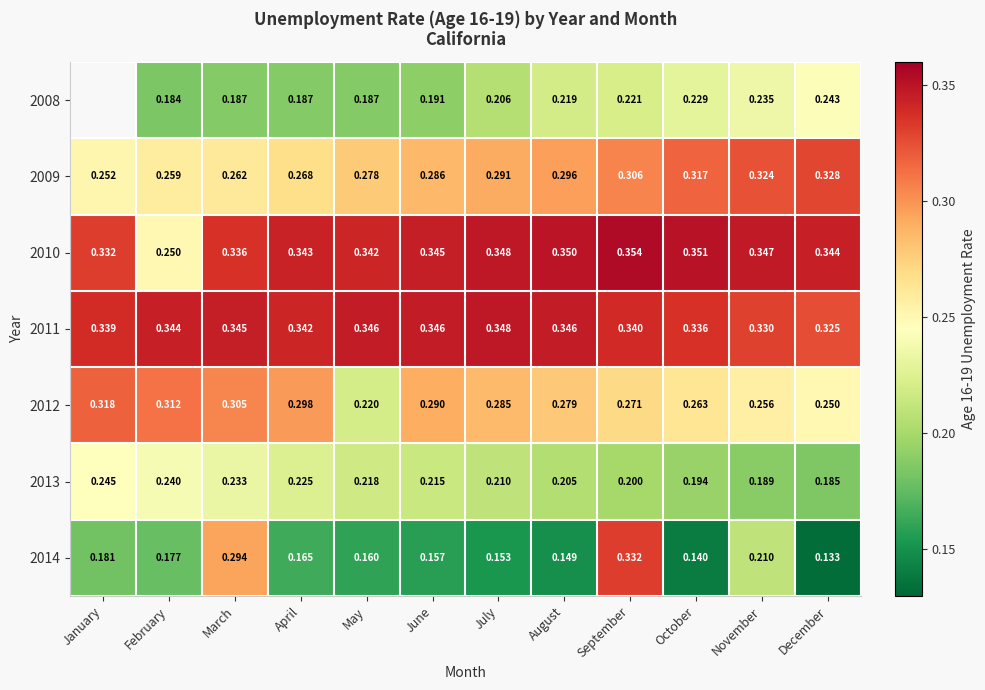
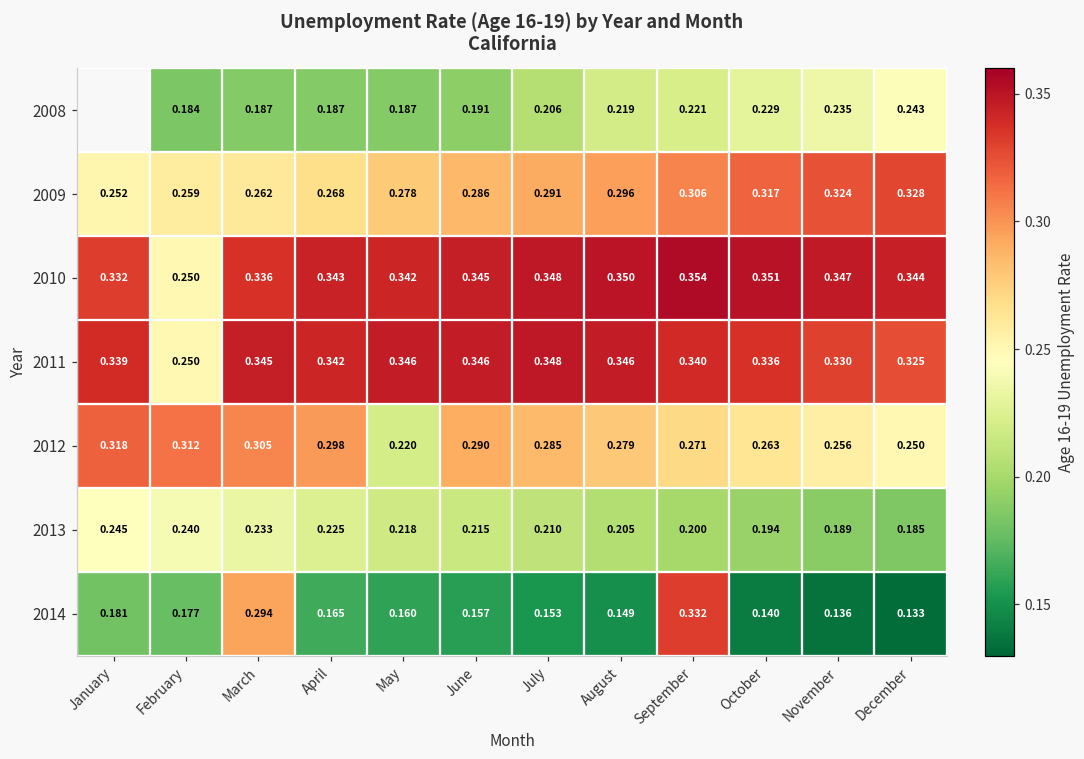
2011, February: 0.344 -> 0.250
2014, November: 0.210 -> 0.136
